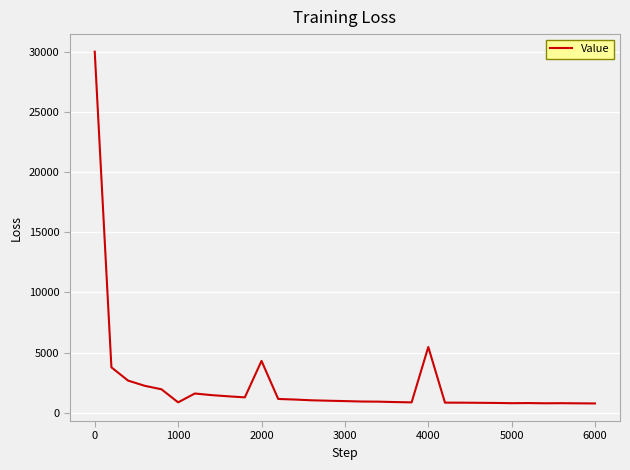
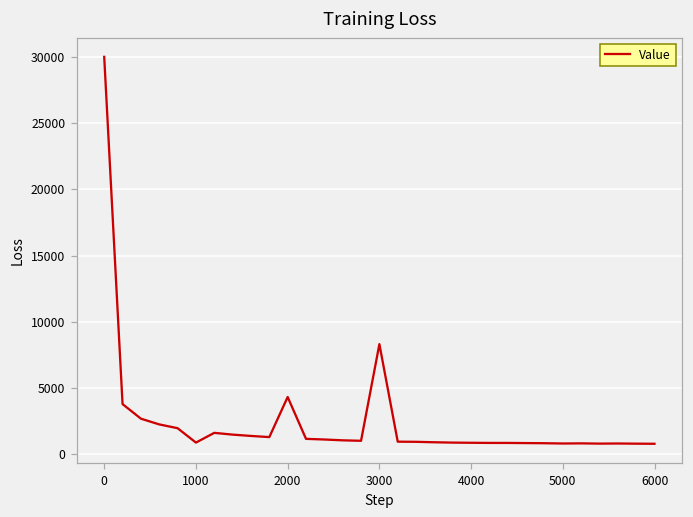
3000: 1000 -> 8300
4000: 5500 -> 800
